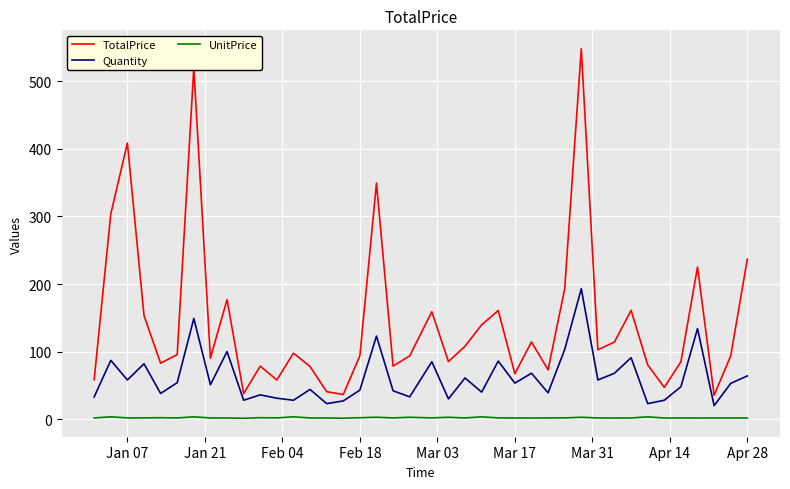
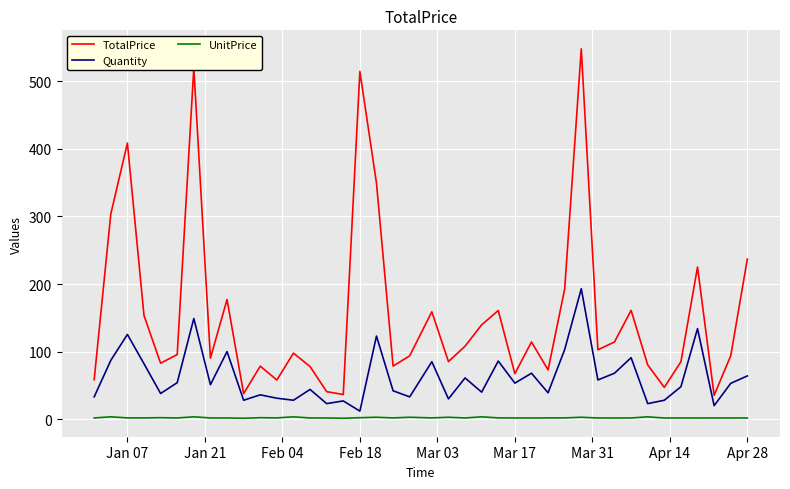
Quantity, Jan 07: 60 -> 130
TotalPrice, Feb 18: 90 -> 510
Quantity, Feb 18: 40 -> 10
